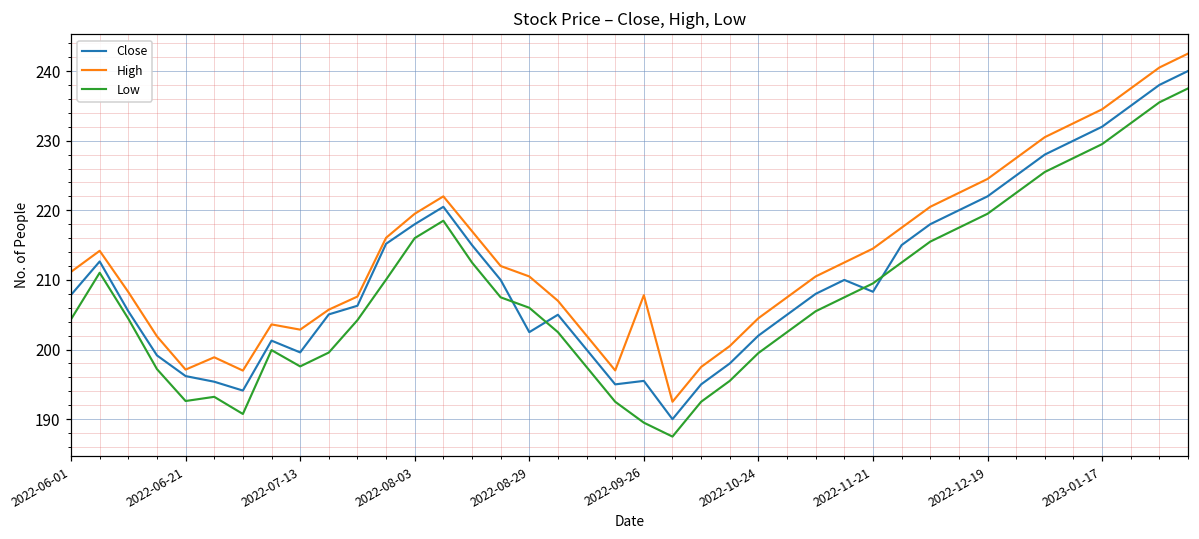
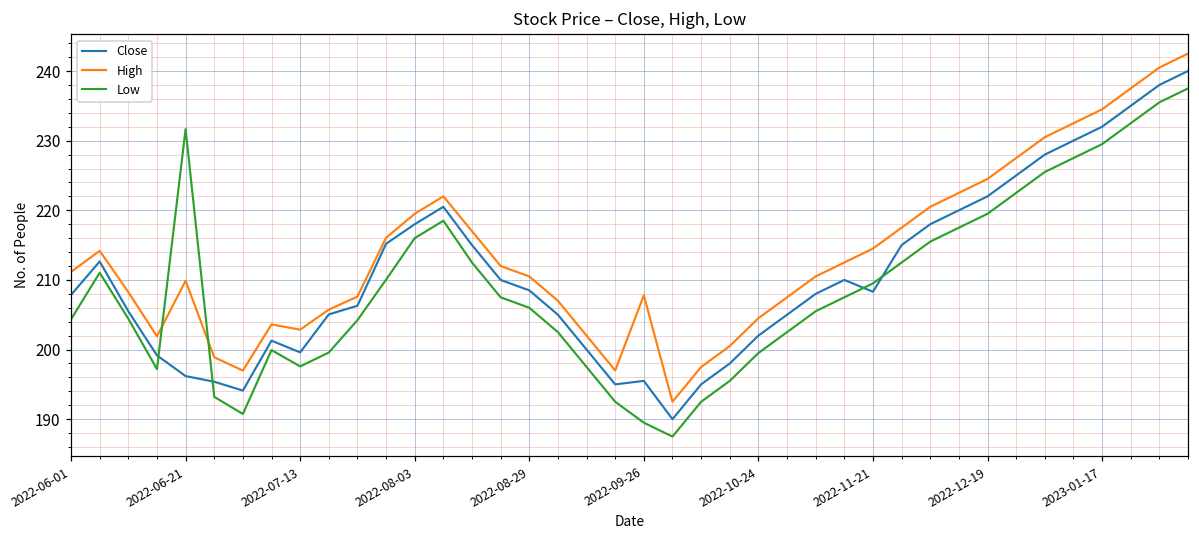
High, 2022-06-21: 197 -> 210
Low, 2022-06-21: 193 -> 232
Close, 2022-08-29: 203 -> 209
